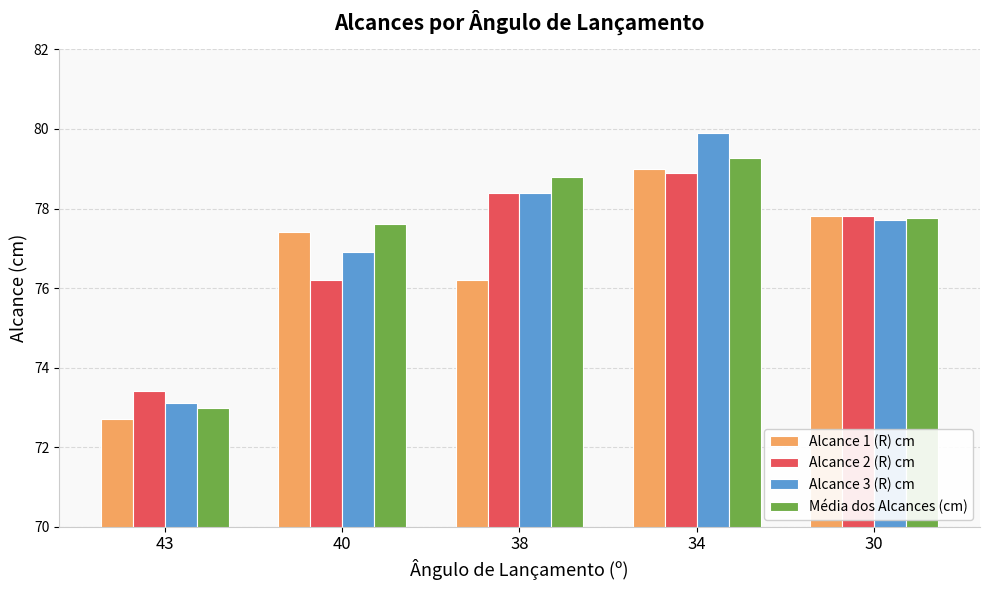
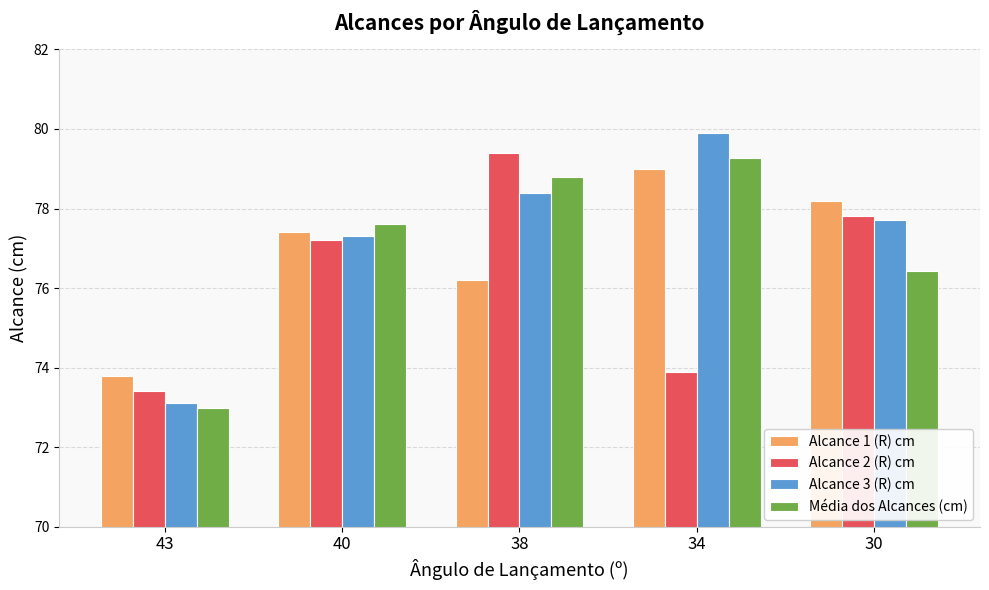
Alcance 1 (R) cm, 43: 72.7 -> 73.8
Alcance 2 (R) cm, 40: 76.2 -> 77.2
Alcance 3 (R) cm, 40: 76.9 -> 77.3
Alcance 2 (R) cm, 38: 78.4 -> 79.4
Alcance 2 (R) cm, 34: 78.9 -> 73.9
Alcance 1 (R) cm, 30: 77.8 -> 78.2
Média dos Alcances (cm), 30: 77.8 -> 76.4
